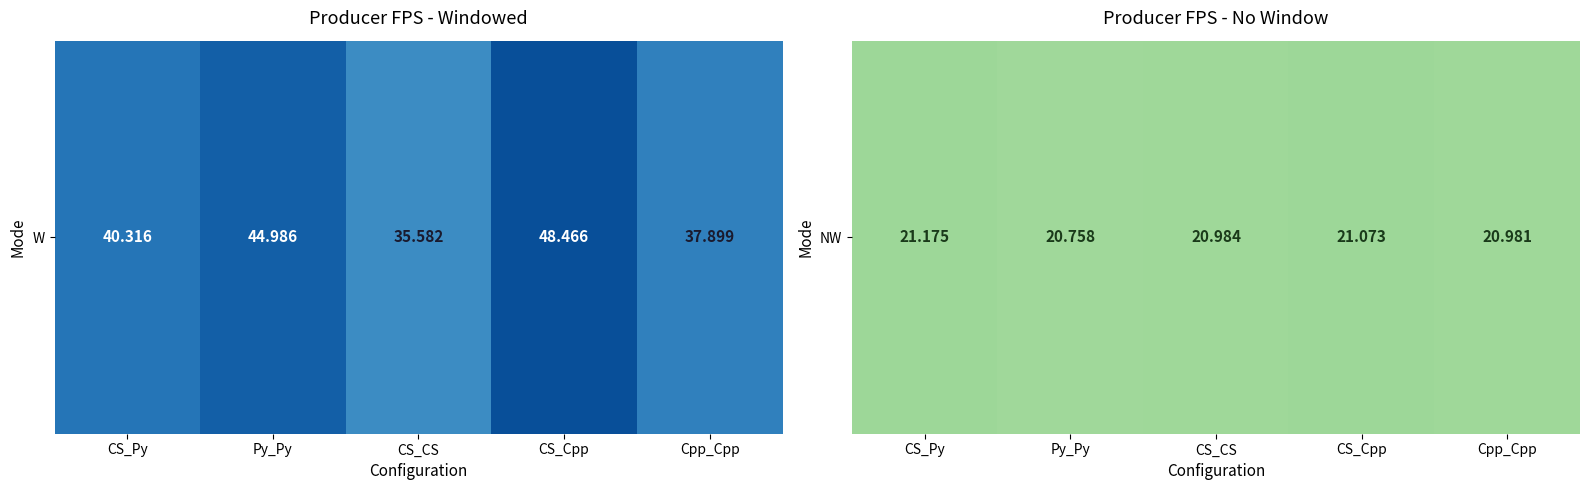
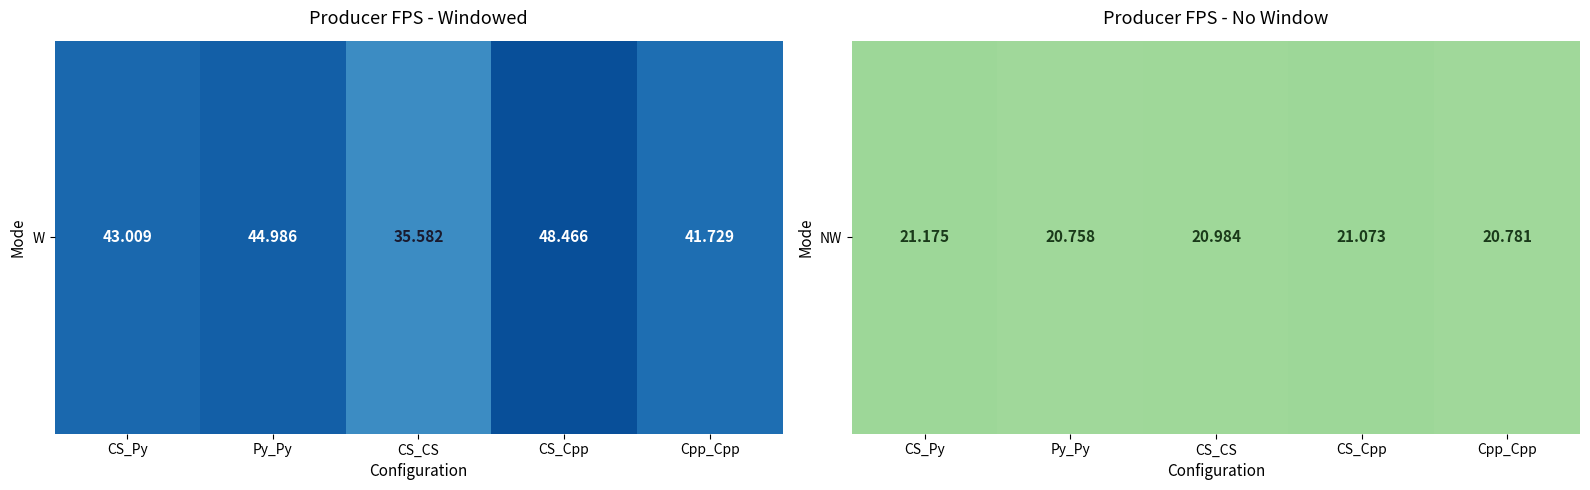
Producer FPS - Windowed, W, CS_Py: 40.316 -> 43.009
Producer FPS - Windowed, W, Cpp_Cpp: 37.899 -> 41.729
Producer FPS - No Window, NW, Cpp_Cpp: 20.981 -> 20.781
